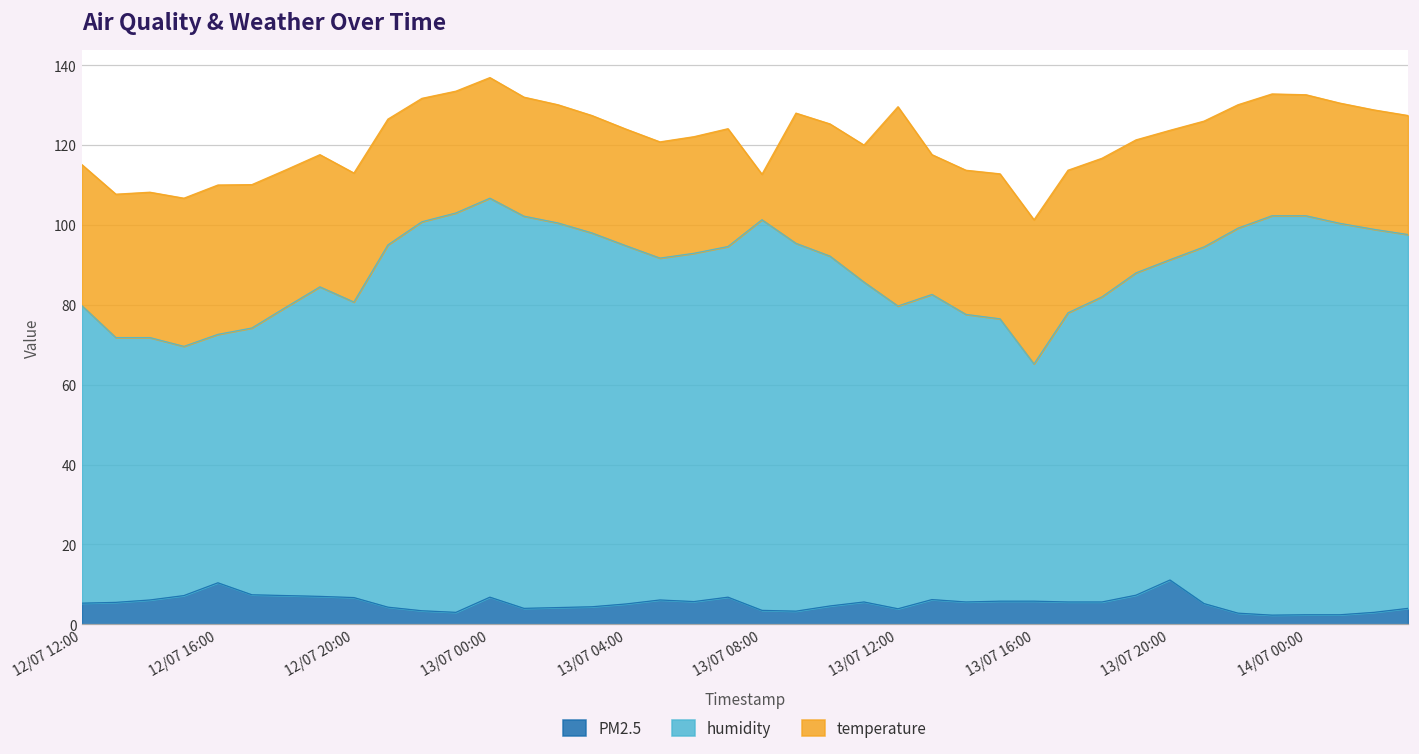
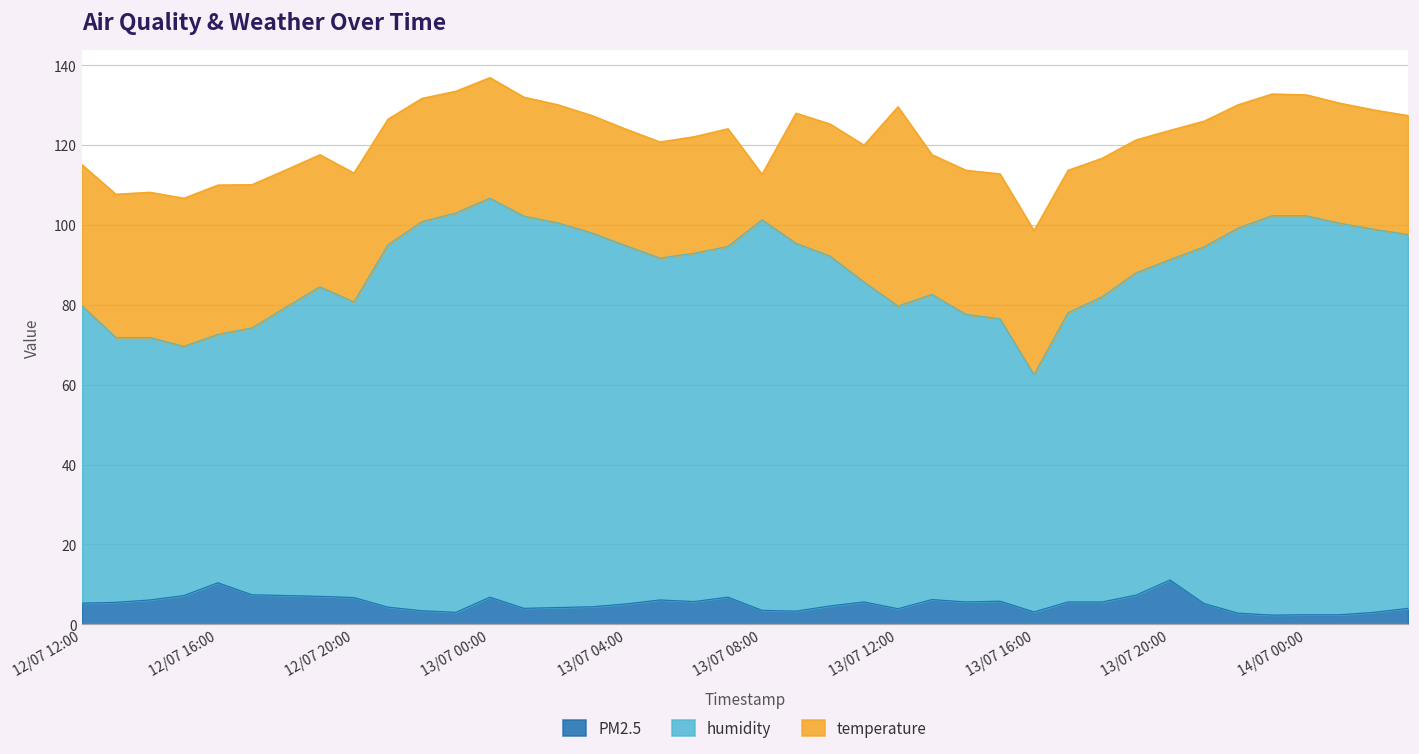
PM2.5, 13/07 16:00: 6 -> 3
